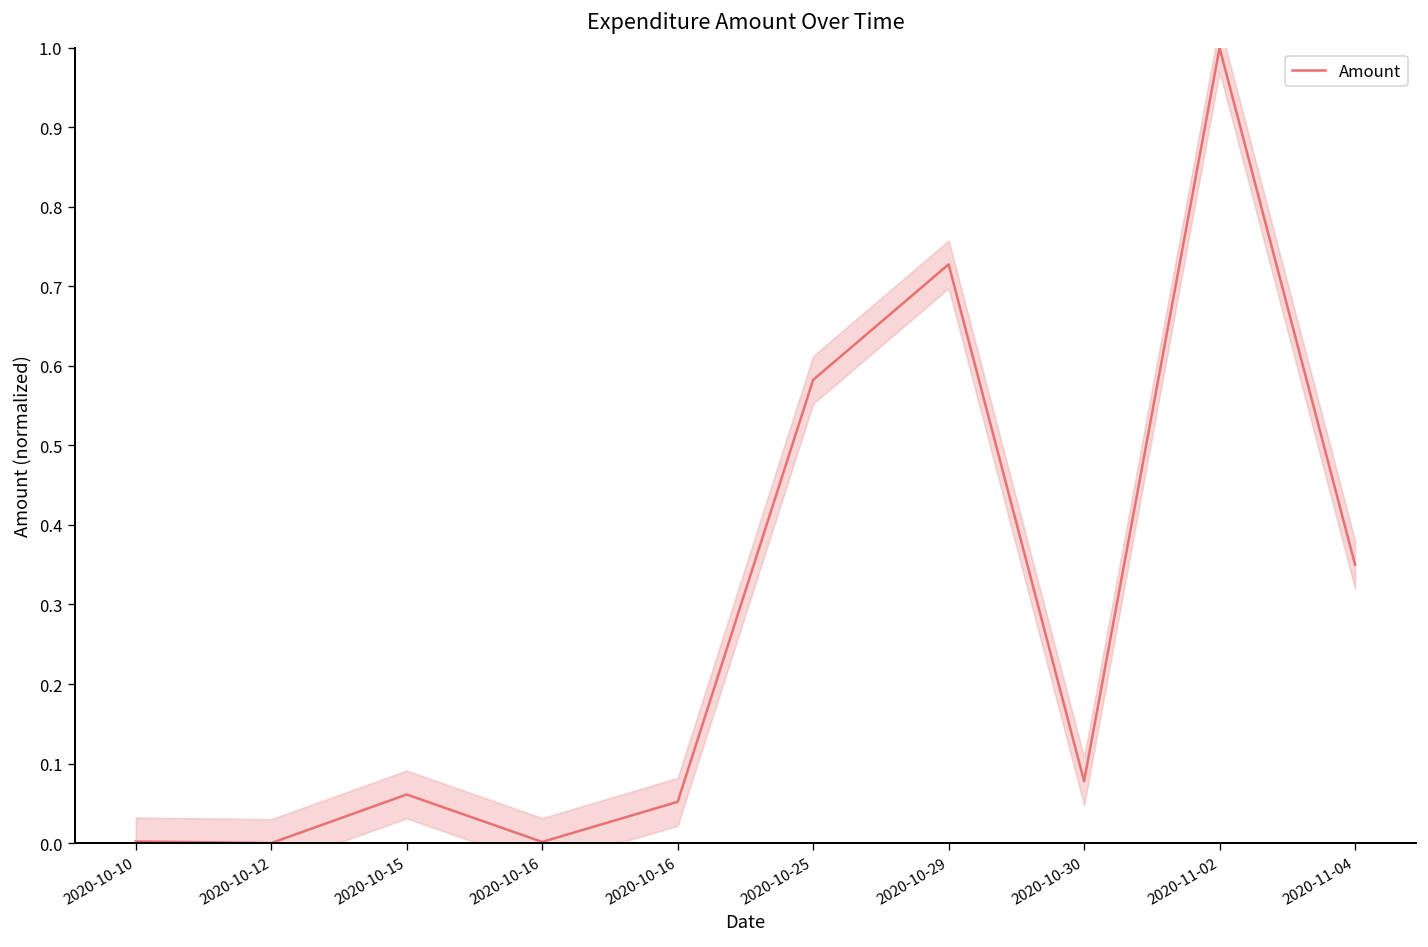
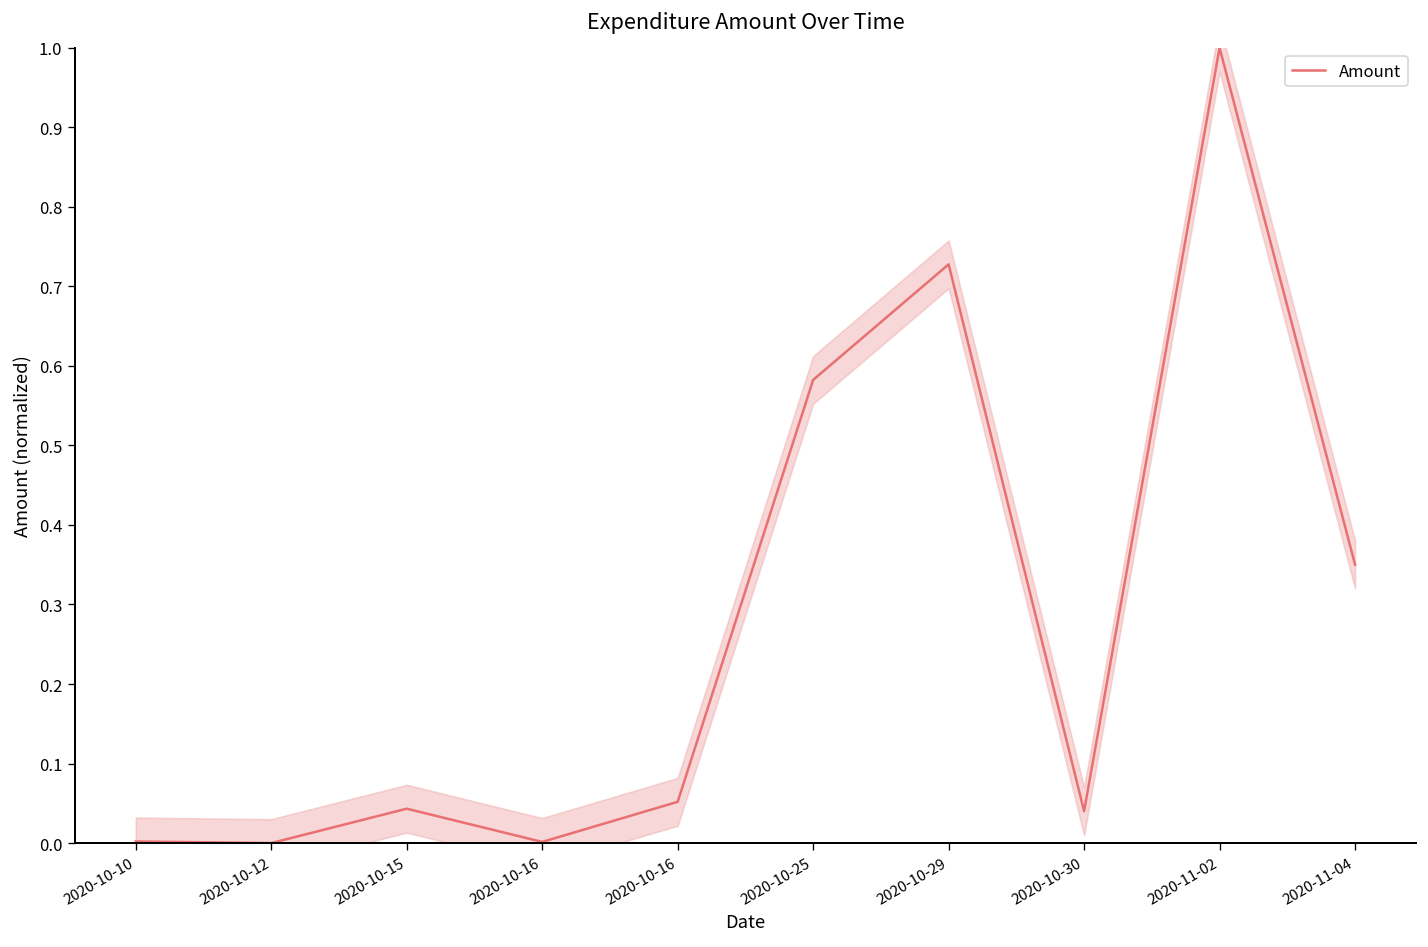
Amount, 2020-10-15: 0.06 -> 0.04
Amount, 2020-10-30: 0.08 -> 0.04
